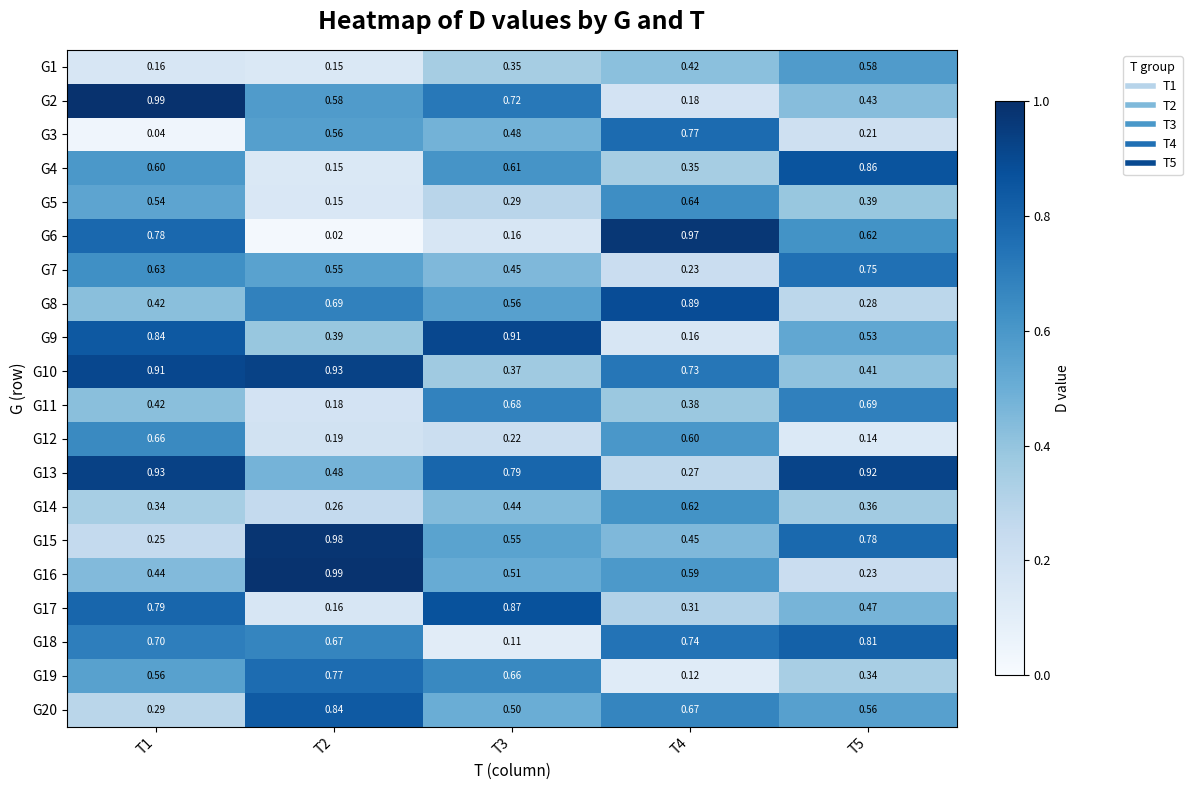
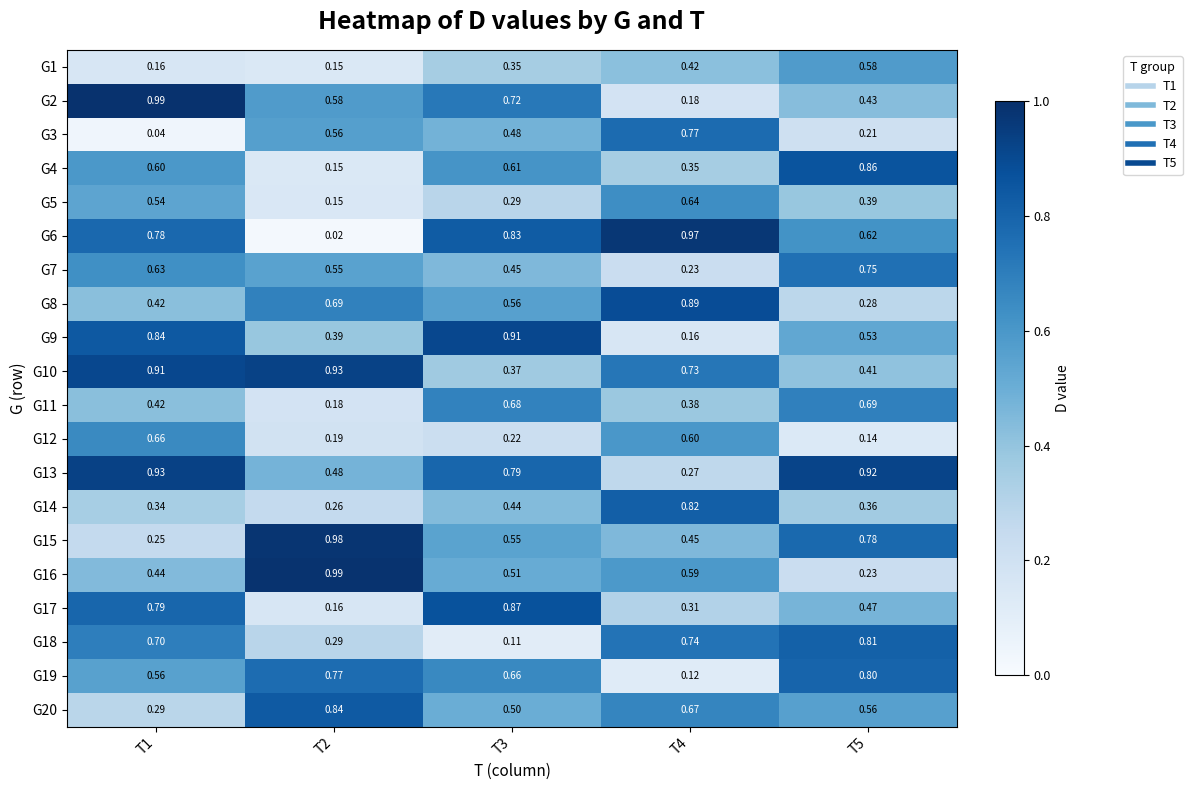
G6, T3: 0.16 -> 0.83
G14, T4: 0.62 -> 0.82
G18, T2: 0.67 -> 0.29
G19, T5: 0.34 -> 0.80
